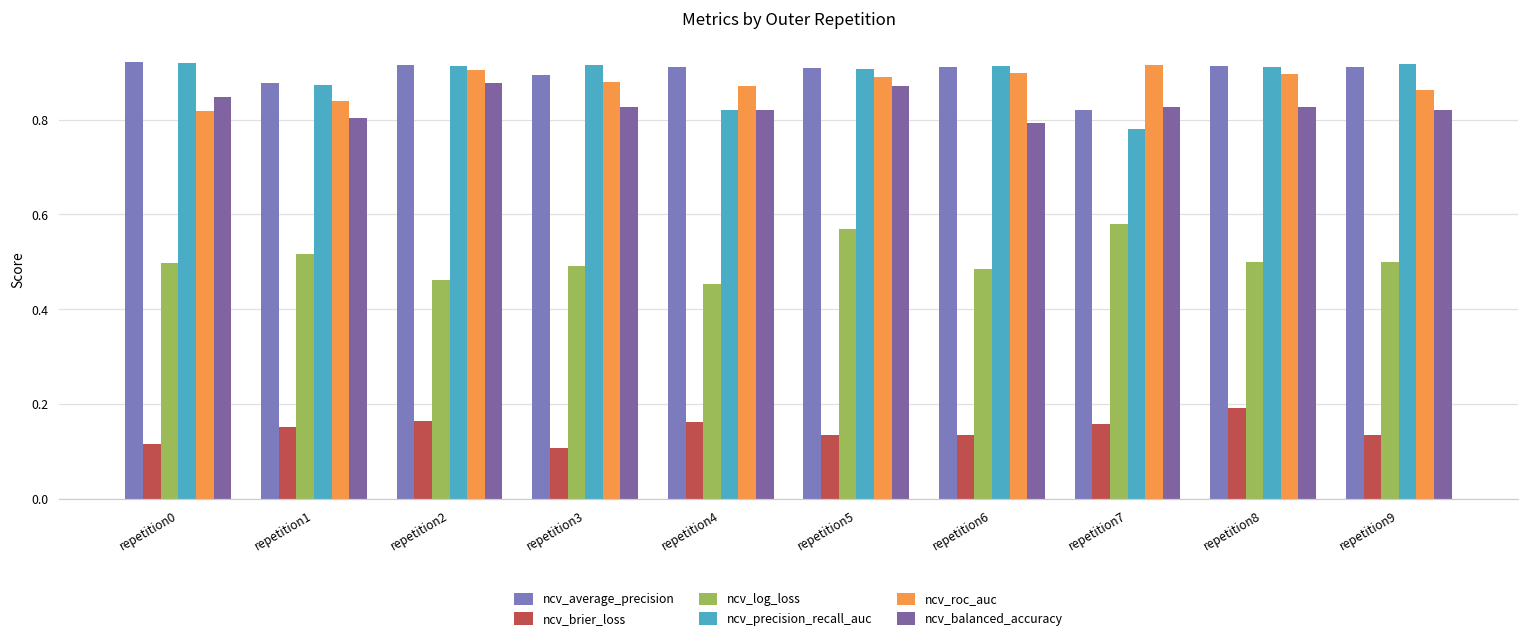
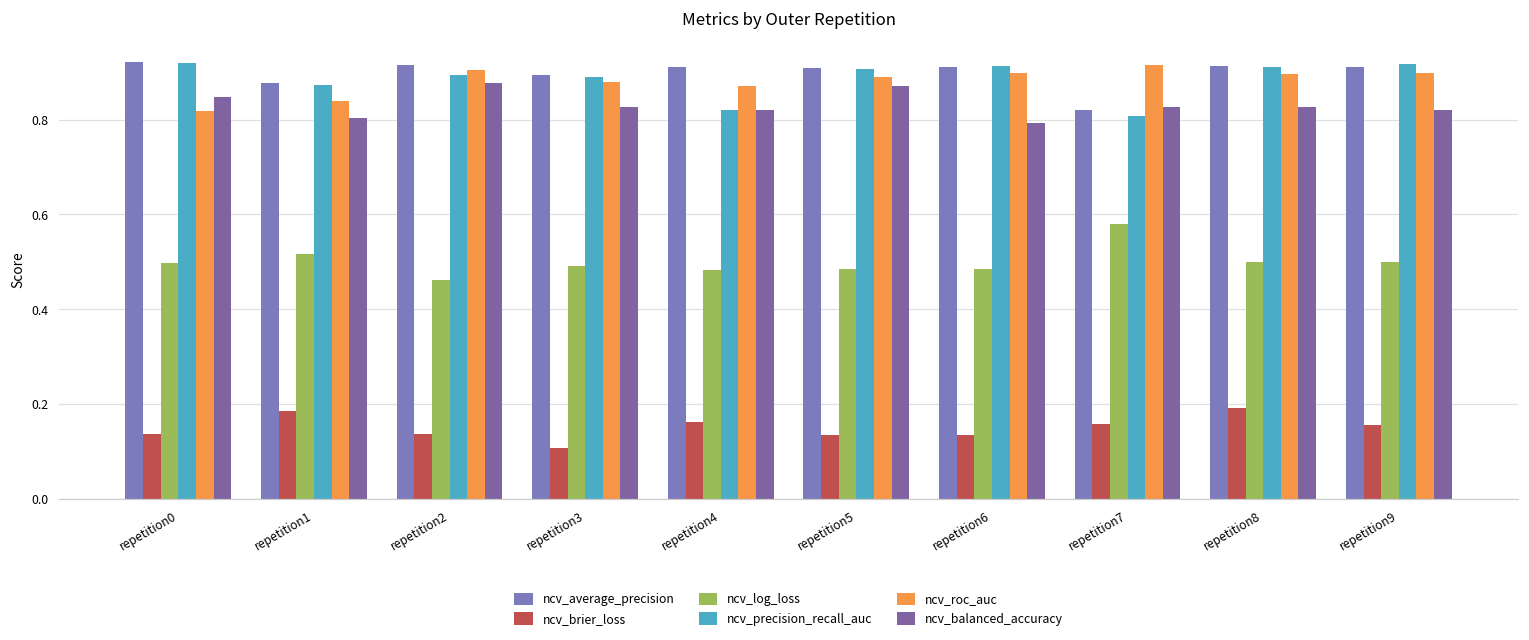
ncv_brier_loss, repetition0: 0.12 -> 0.14
ncv_brier_loss, repetition1: 0.15 -> 0.18
ncv_brier_loss, repetition2: 0.16 -> 0.14
ncv_precision_recall_auc, repetition2: 0.91 -> 0.89
ncv_precision_recall_auc, repetition3: 0.91 -> 0.89
ncv_log_loss, repetition4: 0.45 -> 0.48
ncv_log_loss, repetition5: 0.57 -> 0.49
ncv_precision_recall_auc, repetition7: 0.78 -> 0.81
ncv_brier_loss, repetition9: 0.14 -> 0.16
ncv_roc_auc, repetition9: 0.86 -> 0.90
